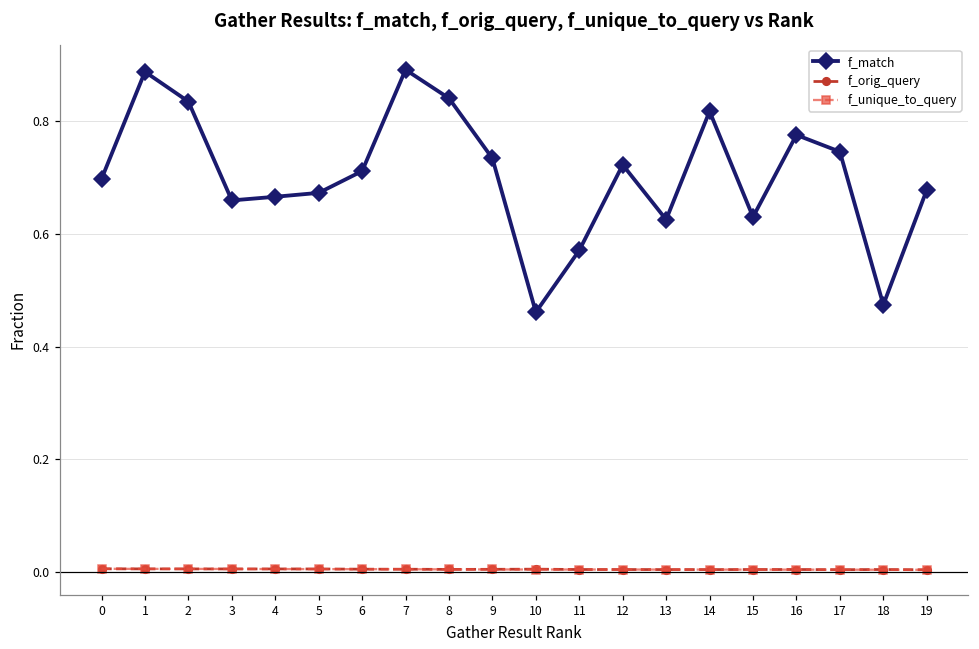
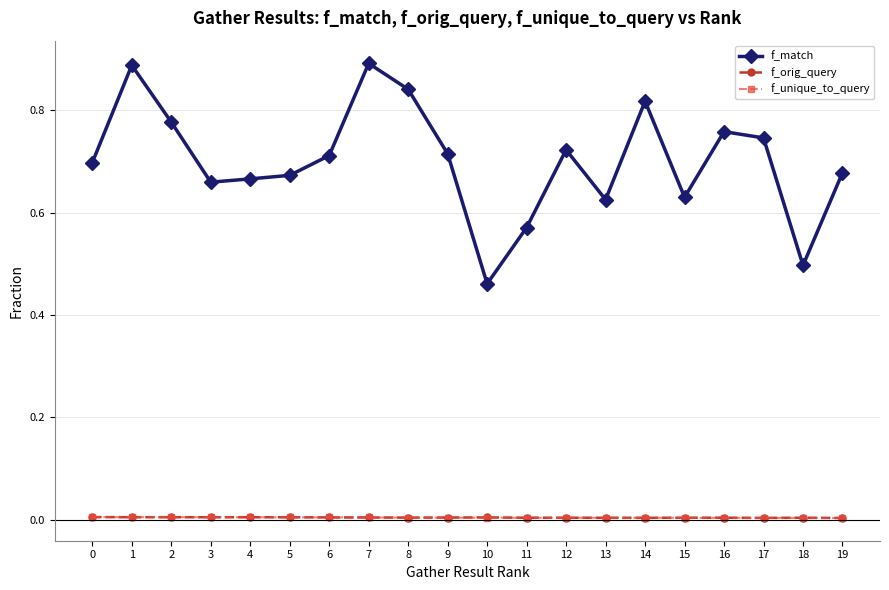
f_match, 2: 0.84 -> 0.78
f_match, 9: 0.73 -> 0.72
f_match, 16: 0.78 -> 0.76
f_match, 18: 0.47 -> 0.50
